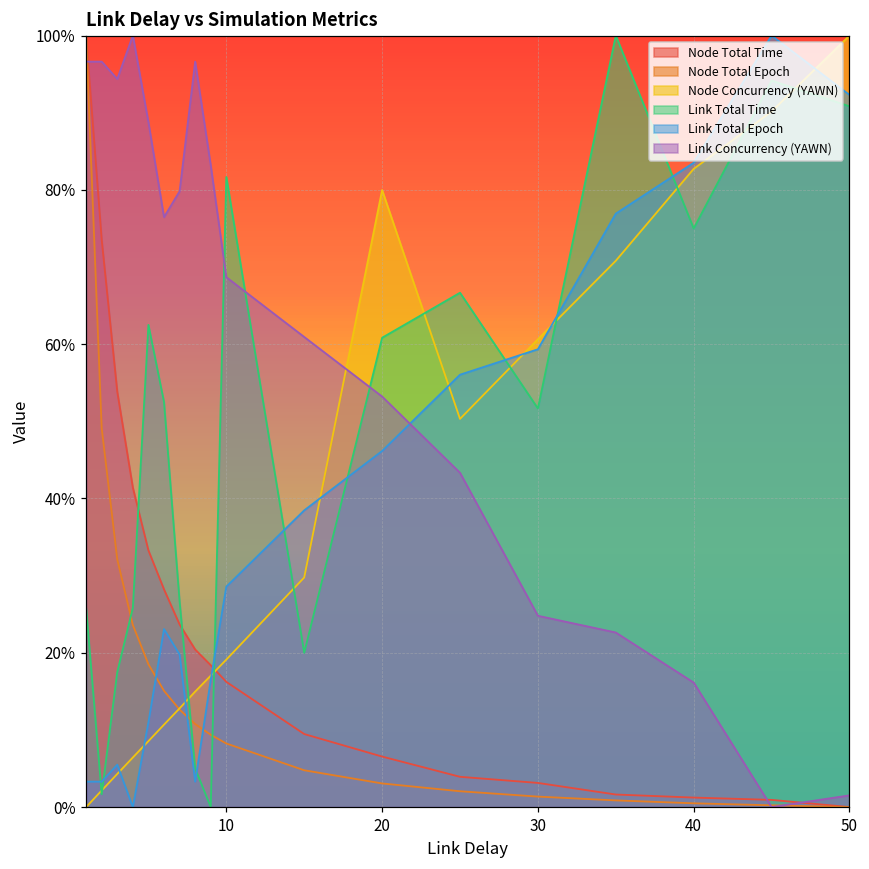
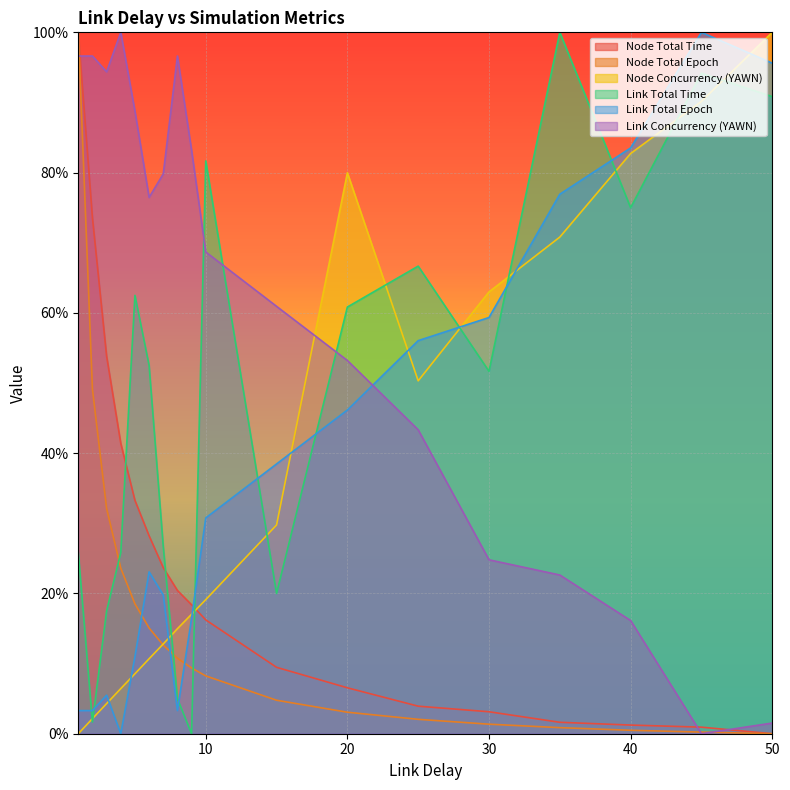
Link Total Epoch, 10: 29% -> 31%
Node Concurrency (YAWN), 30: 61% -> 63%
Link Total Epoch, 50: 92% -> 96%
